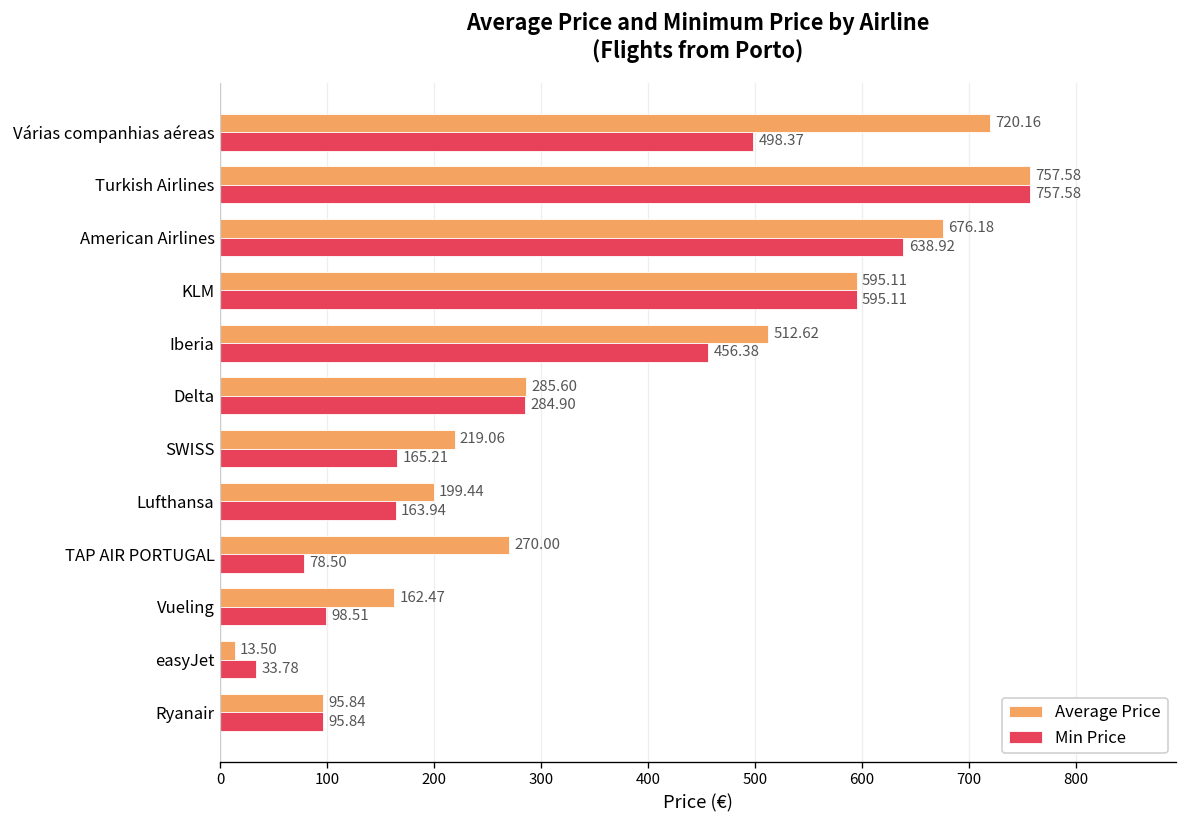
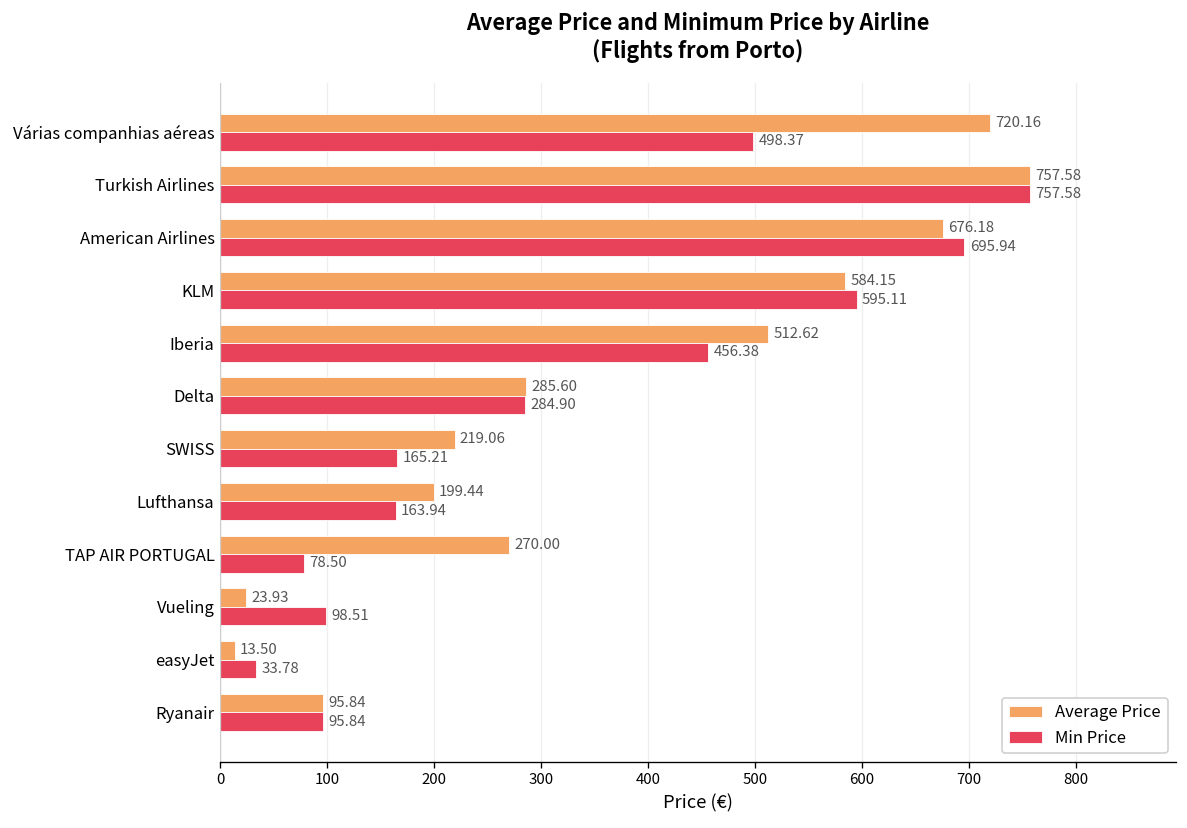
Min Price, American Airlines: 638.92 -> 695.94
Average Price, KLM: 595.11 -> 584.15
Average Price, Vueling: 162.47 -> 23.93
